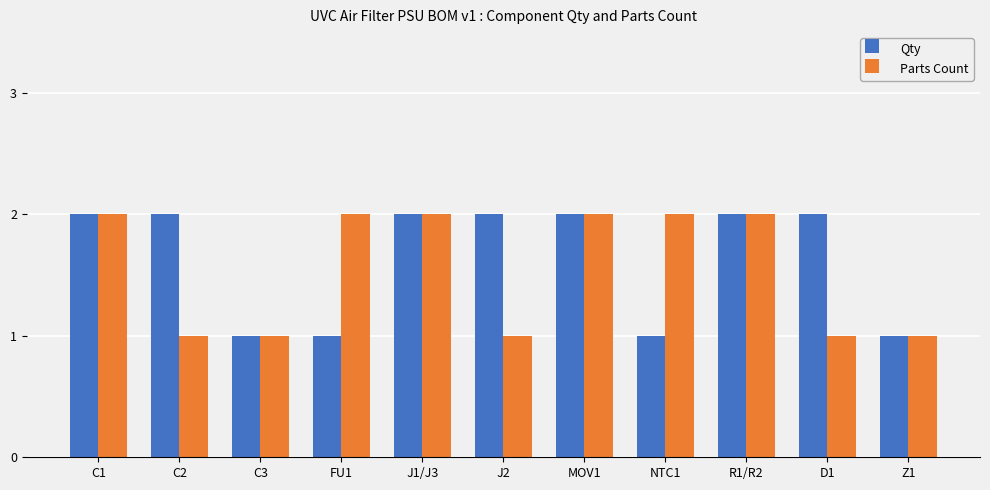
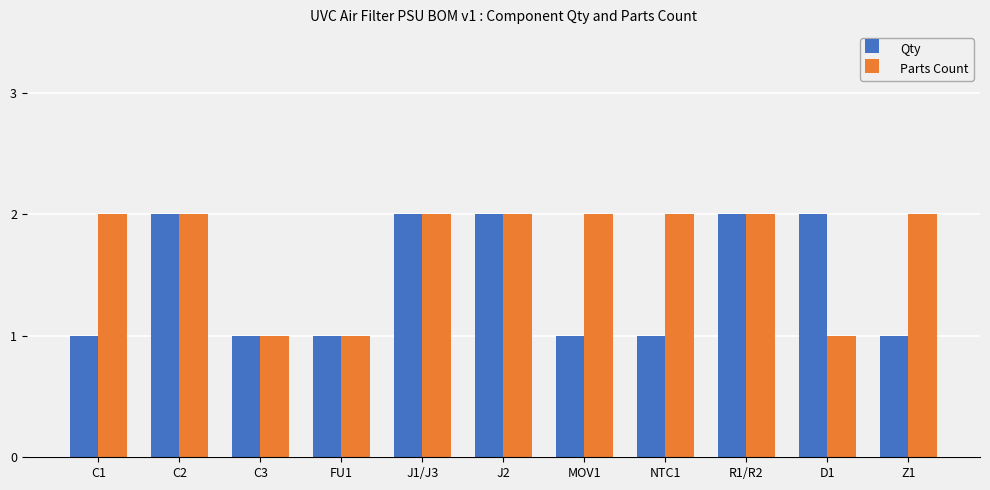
Qty, C1: 2 -> 1
Parts Count, C2: 1 -> 2
Parts Count, FU1: 2 -> 1
Parts Count, J2: 1 -> 2
Qty, MOV1: 2 -> 1
Parts Count, Z1: 1 -> 2
